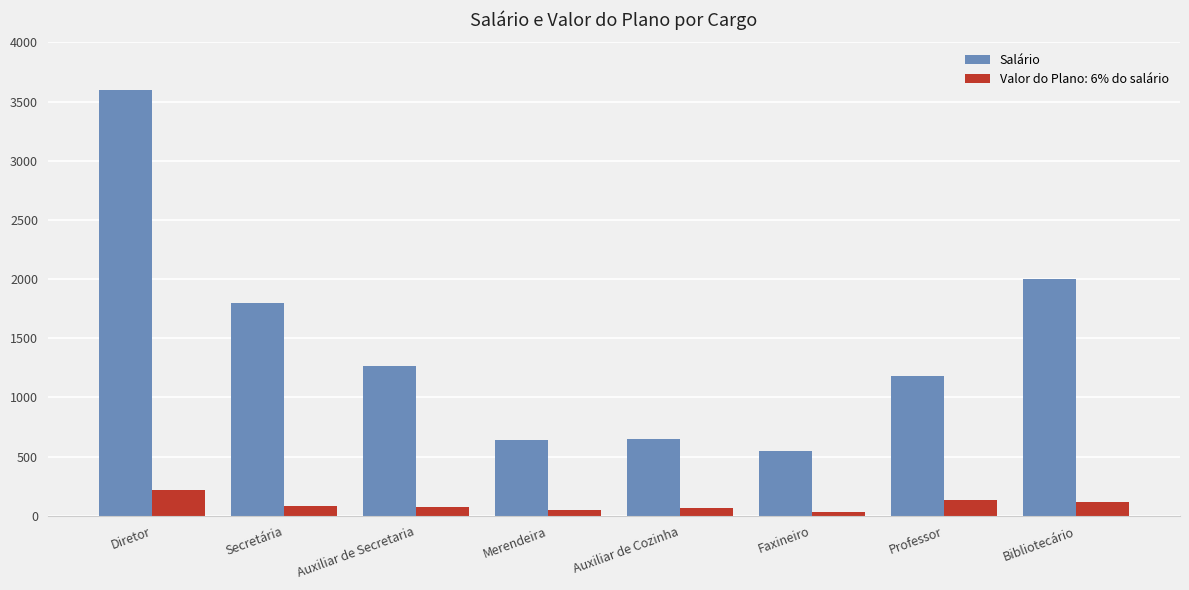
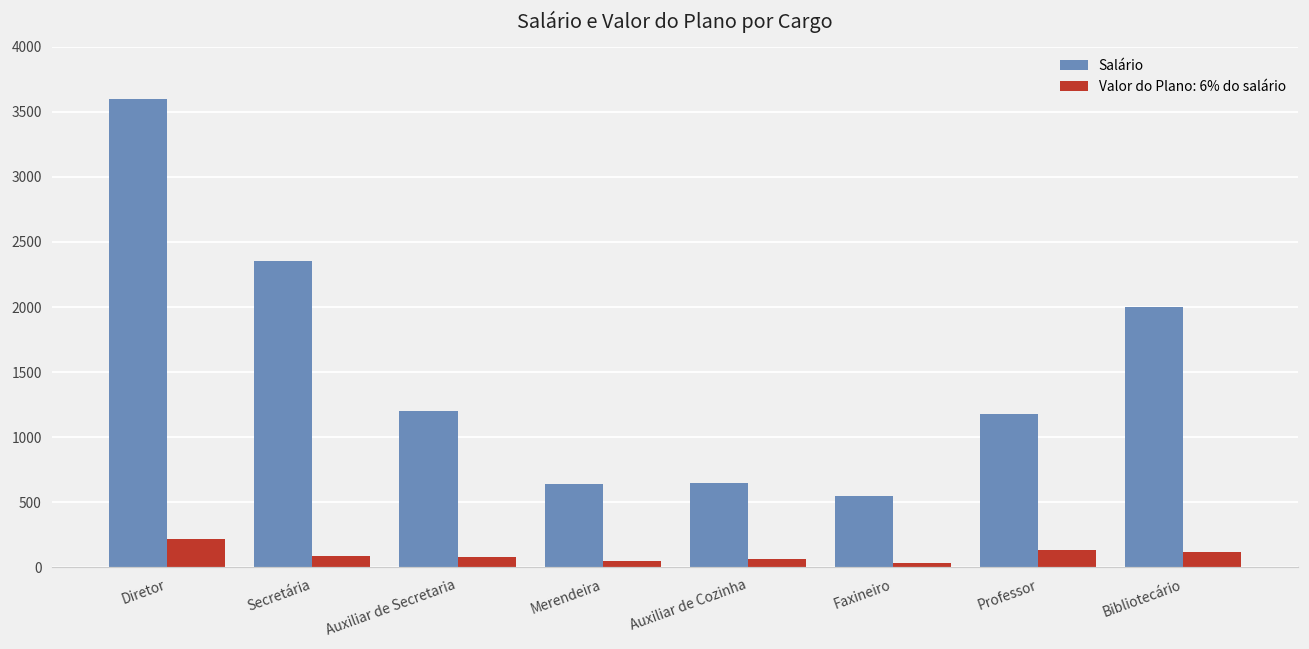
Salário, Secretária: 1800 -> 2350
Salário, Auxiliar de Secretaria: 1270 -> 1200
